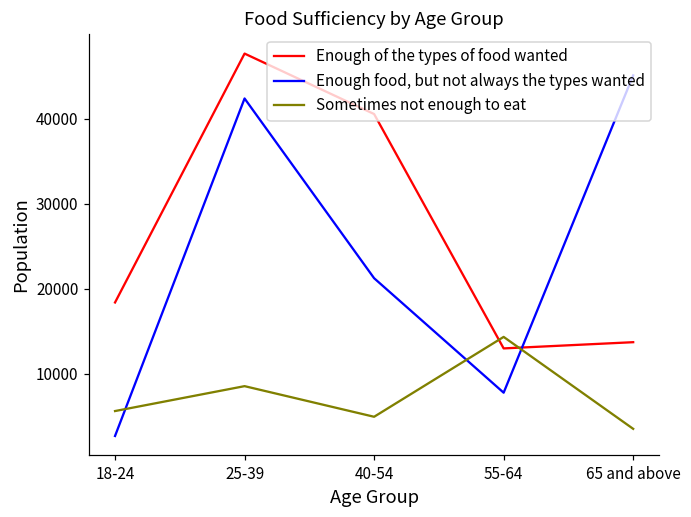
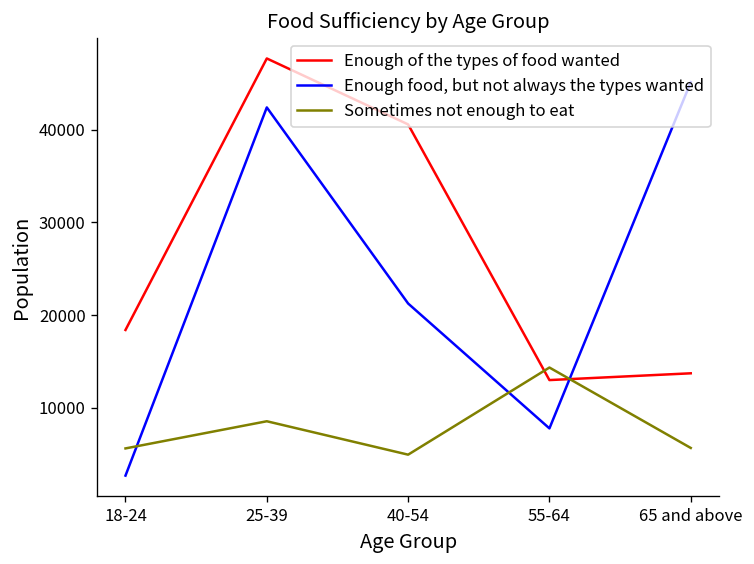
Sometimes not enough to eat, 65 and above: 4000 -> 6000
